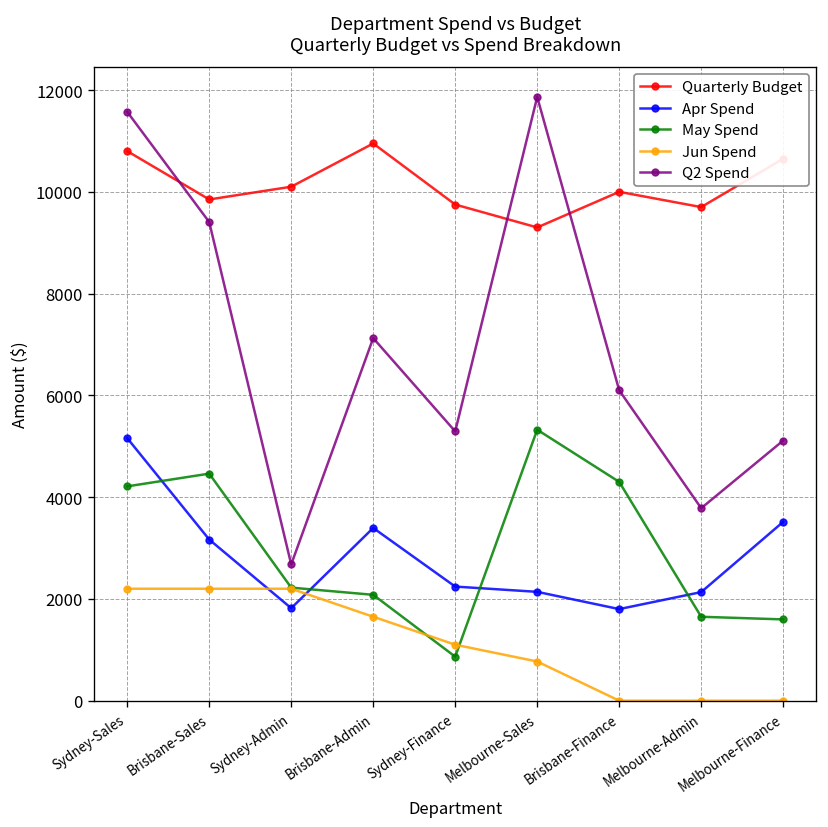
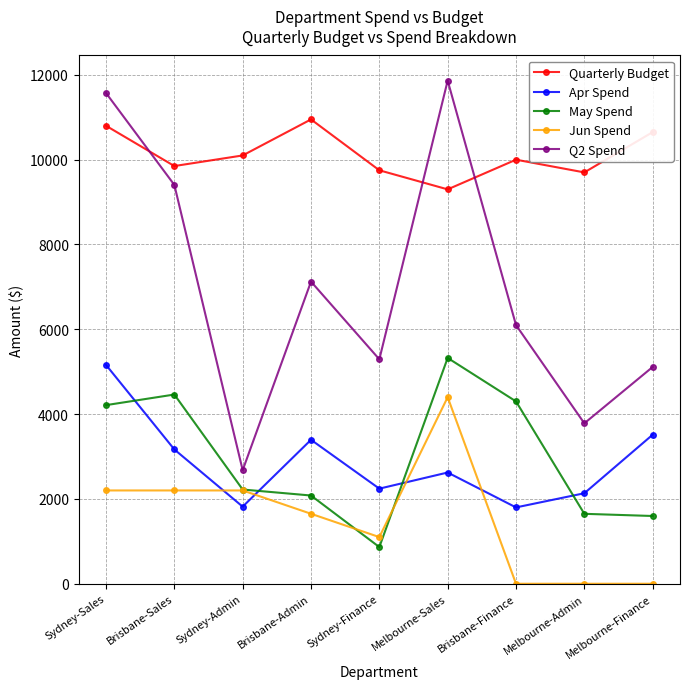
Apr Spend, Melbourne-Sales: 2100 -> 2600
Jun Spend, Melbourne-Sales: 800 -> 4400
